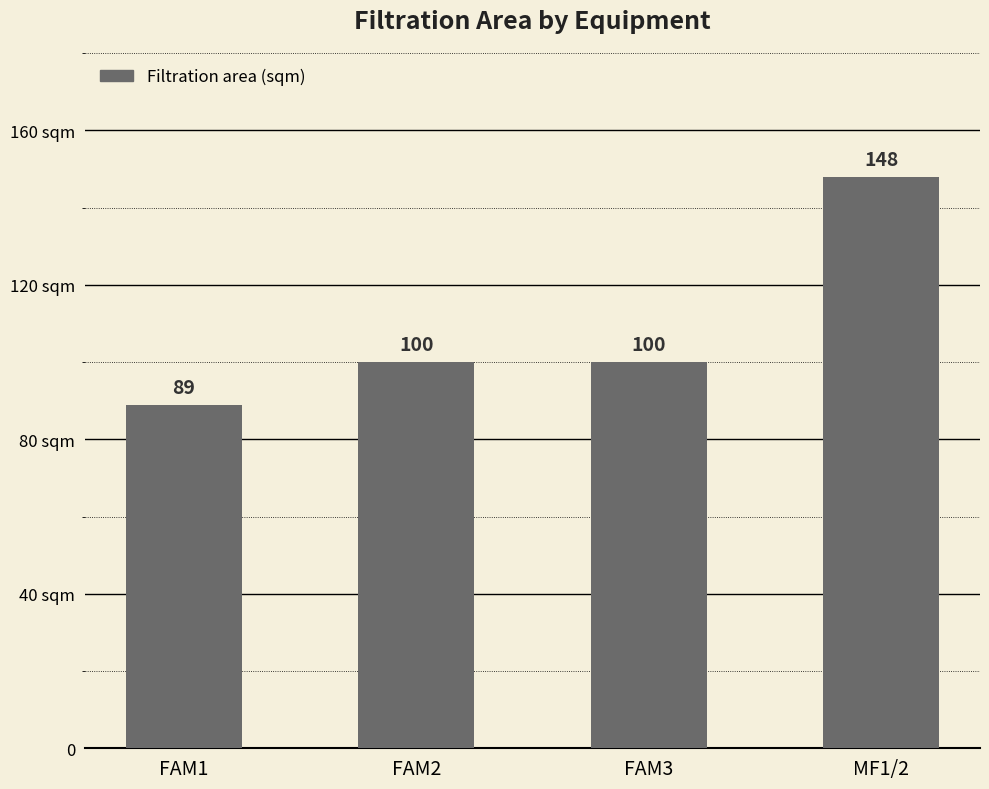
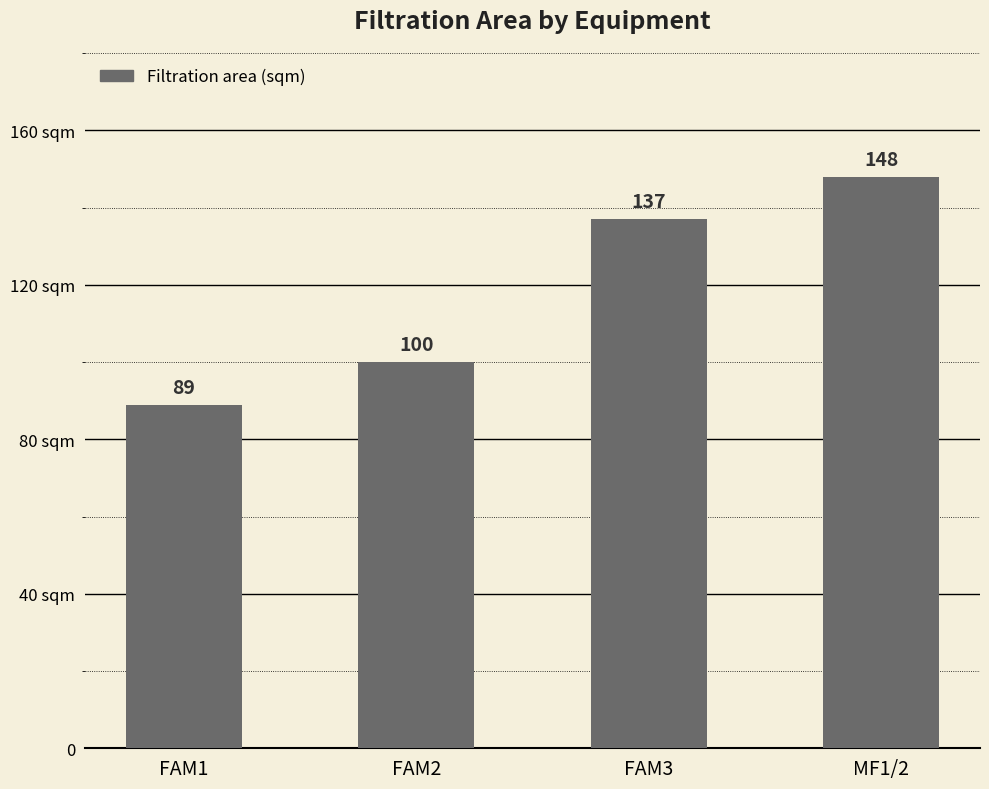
FAM3: 100 -> 137
